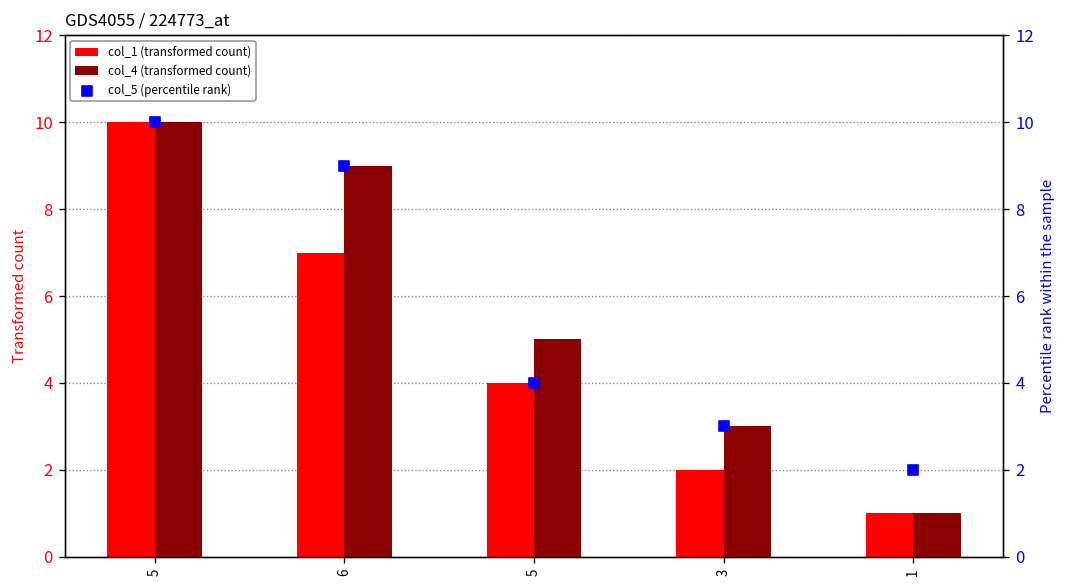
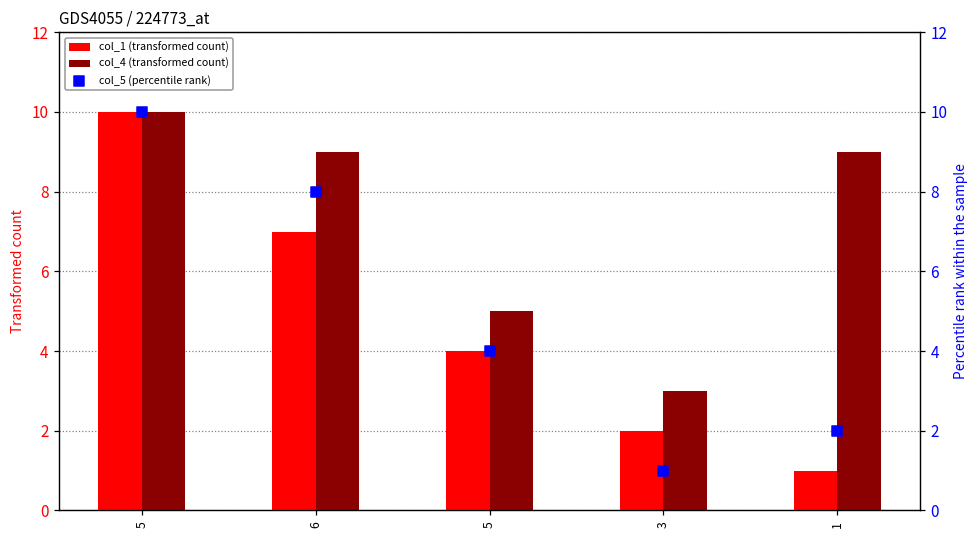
col_4 (transformed count), 1: 1 -> 9
col_5 (percentile rank), 6: 9 -> 8
col_5 (percentile rank), 3: 3 -> 1
